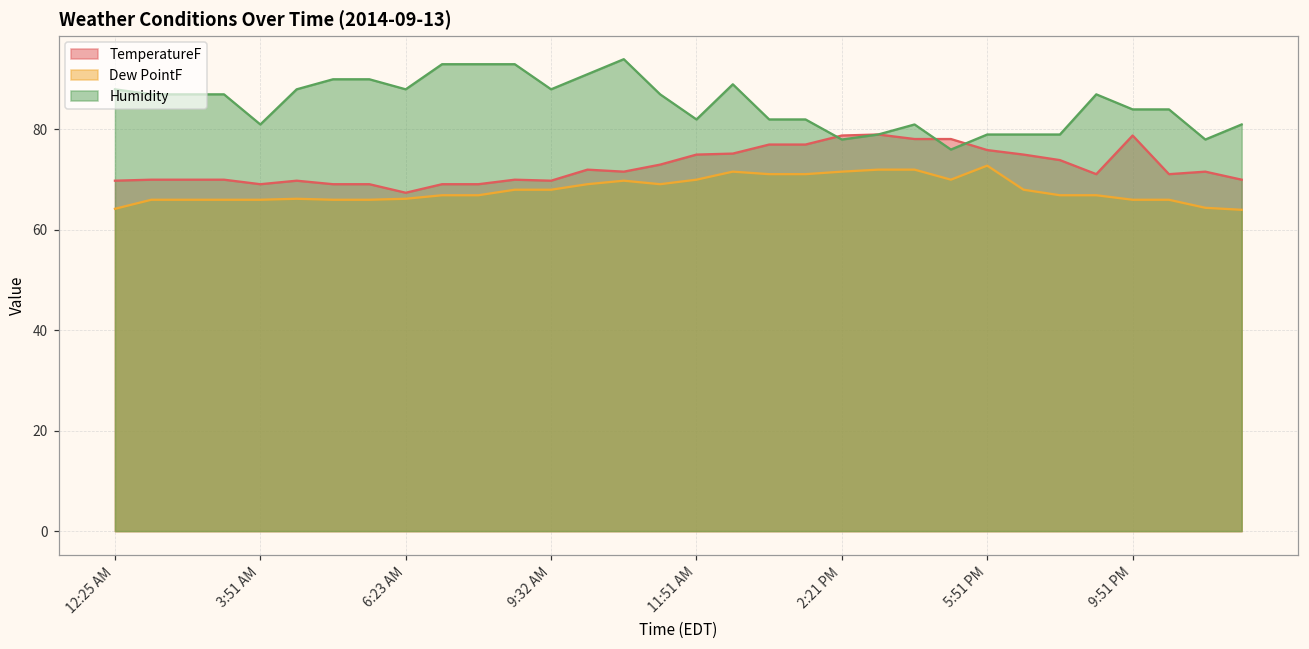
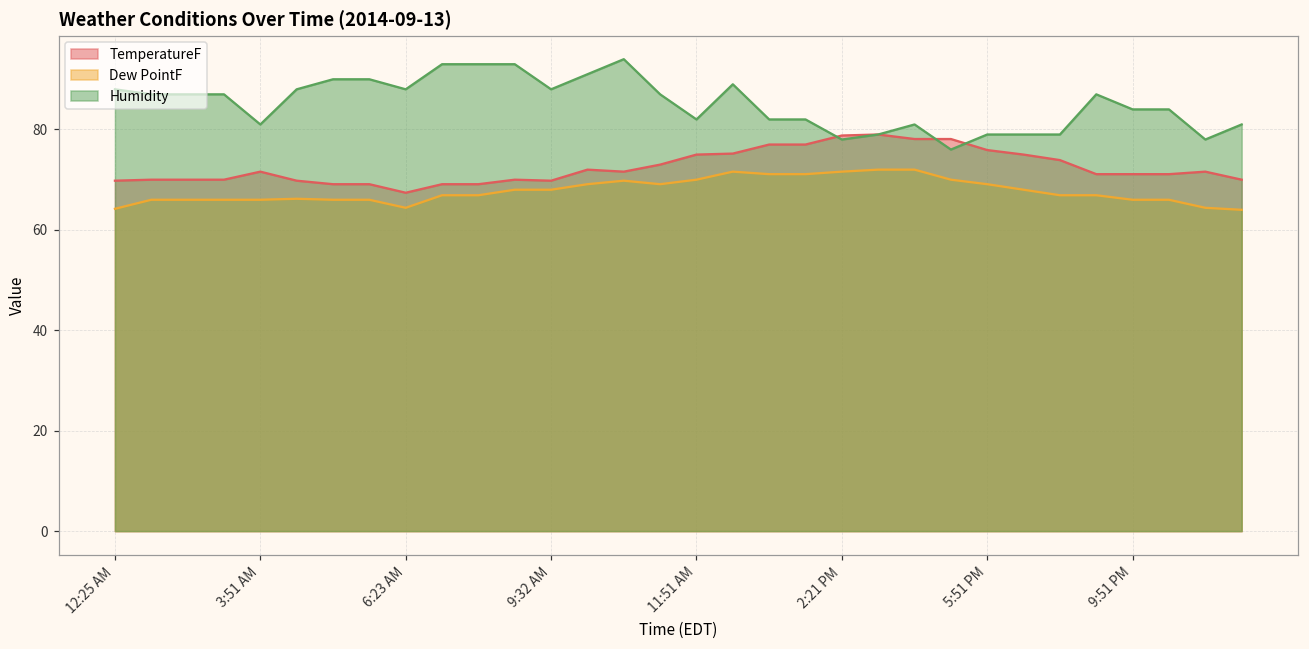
TemperatureF, 3:51 AM: 69 -> 72
Dew PointF, 6:23 AM: 66 -> 64
Dew PointF, 5:51 PM: 73 -> 69
TemperatureF, 9:51 PM: 79 -> 71
